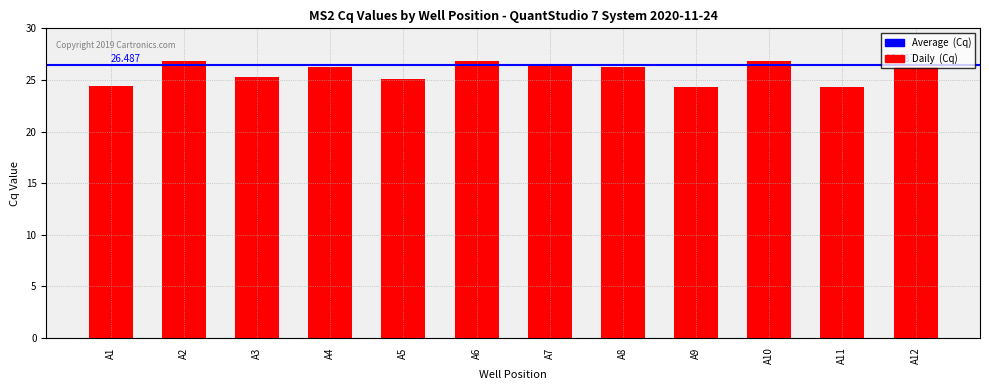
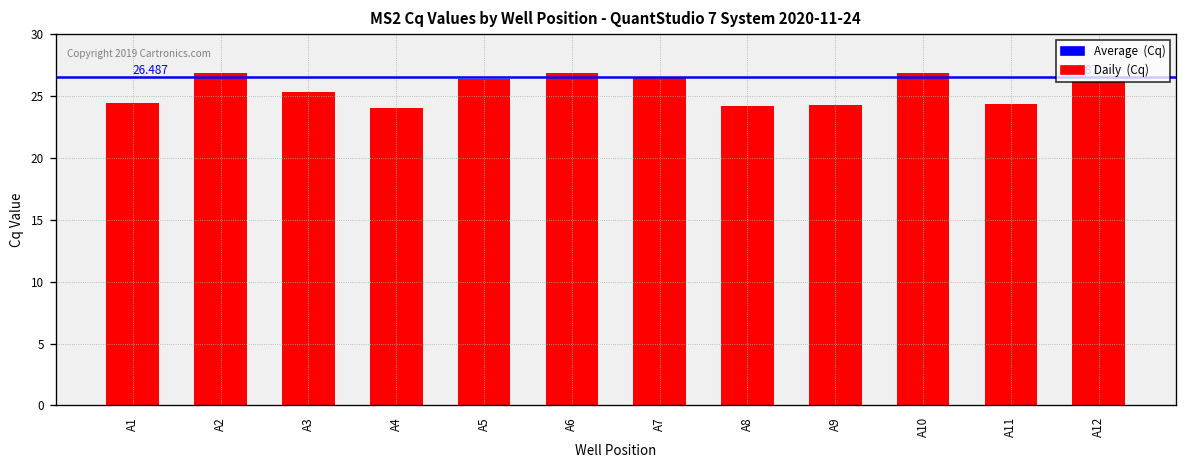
A4: 26.2 -> 24.1
A5: 25.1 -> 26.4
A8: 26.2 -> 24.2
